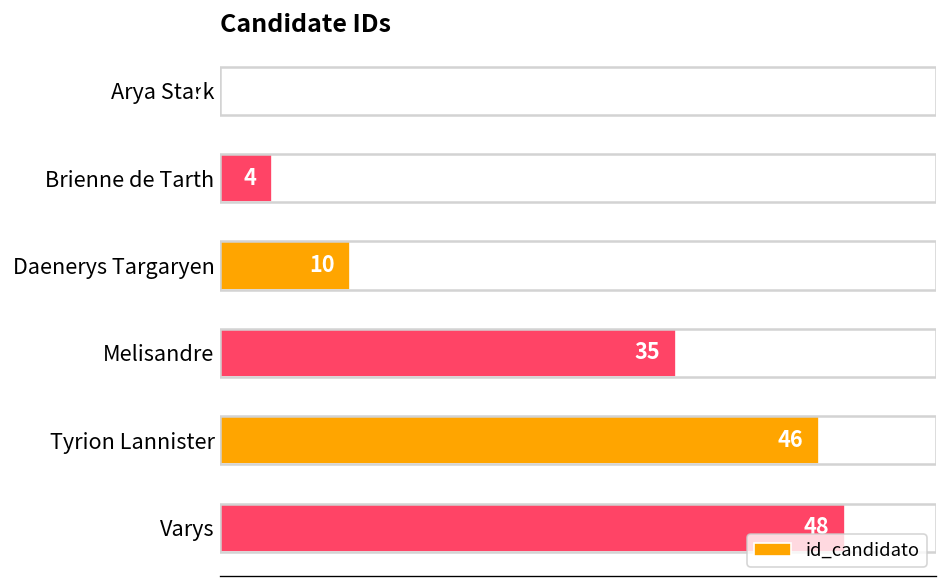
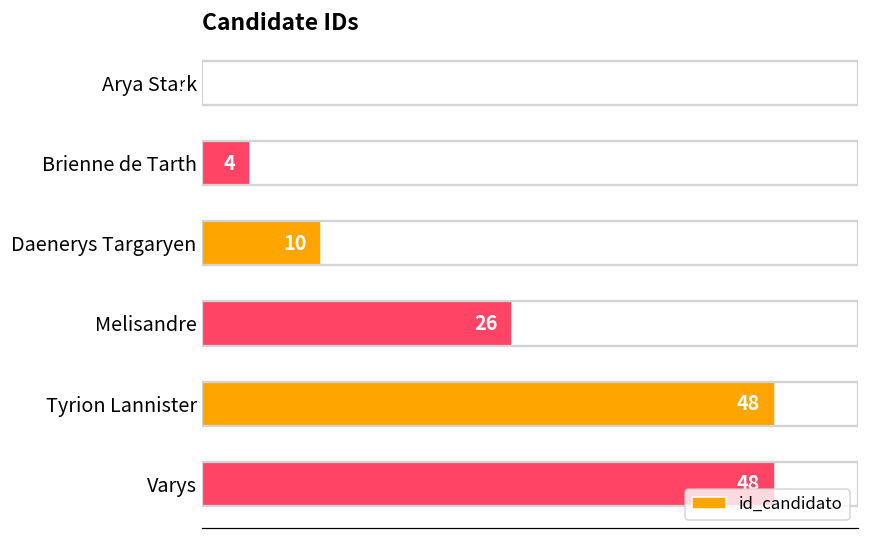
Melisandre: 35 -> 26
Tyrion Lannister: 46 -> 48
